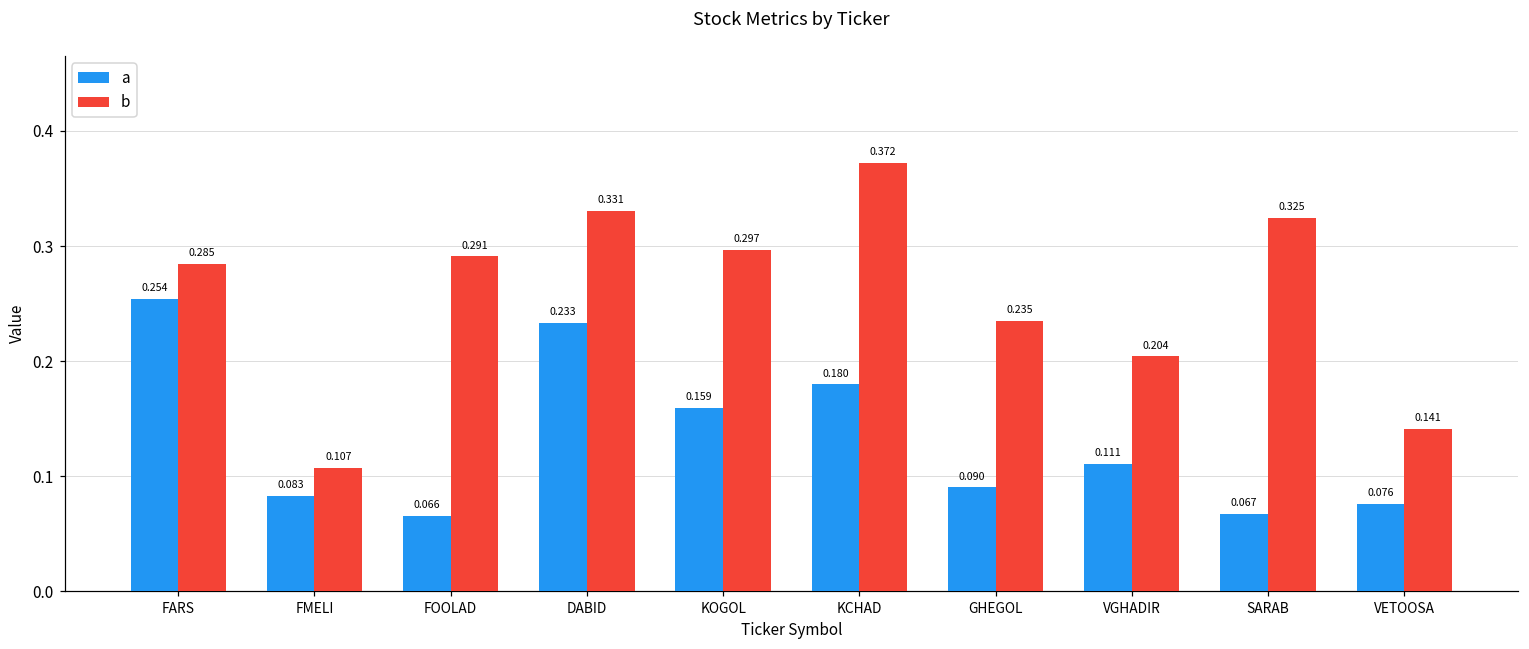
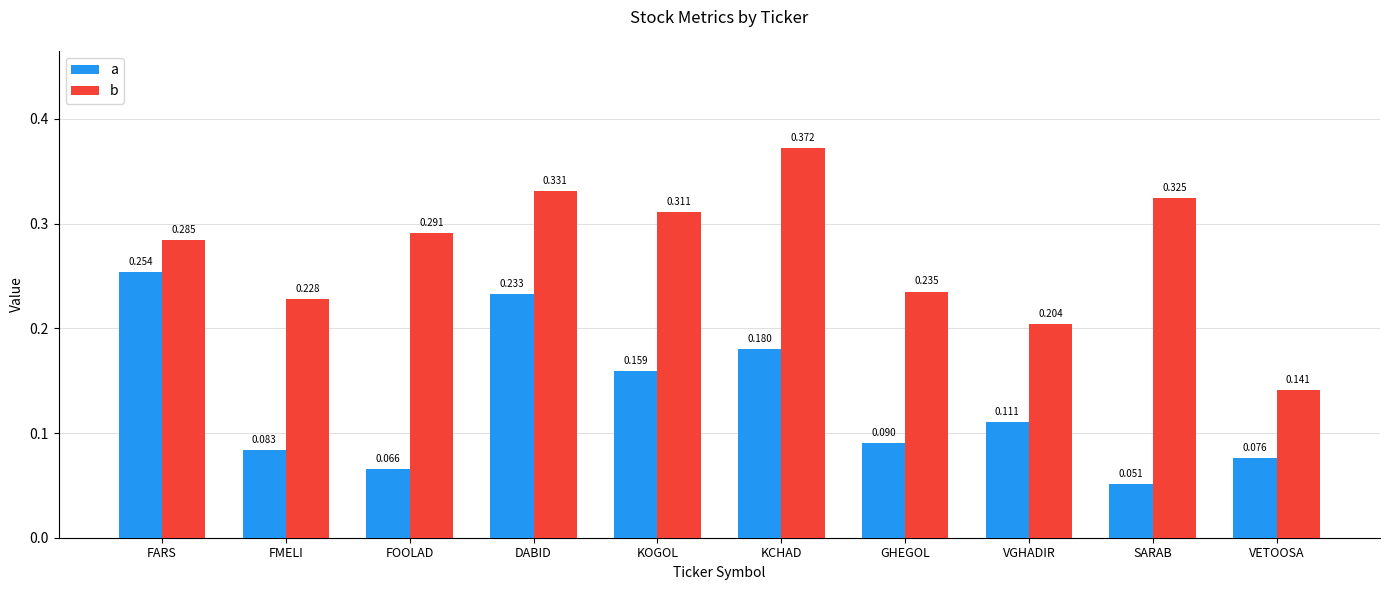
b, FMELI: 0.107 -> 0.228
b, KOGOL: 0.297 -> 0.311
a, SARAB: 0.067 -> 0.051
